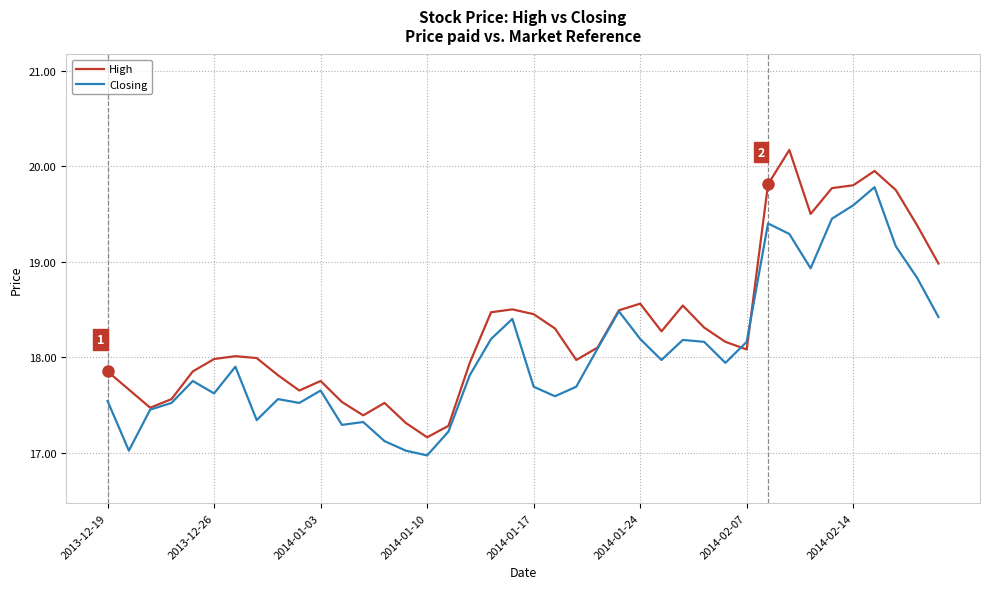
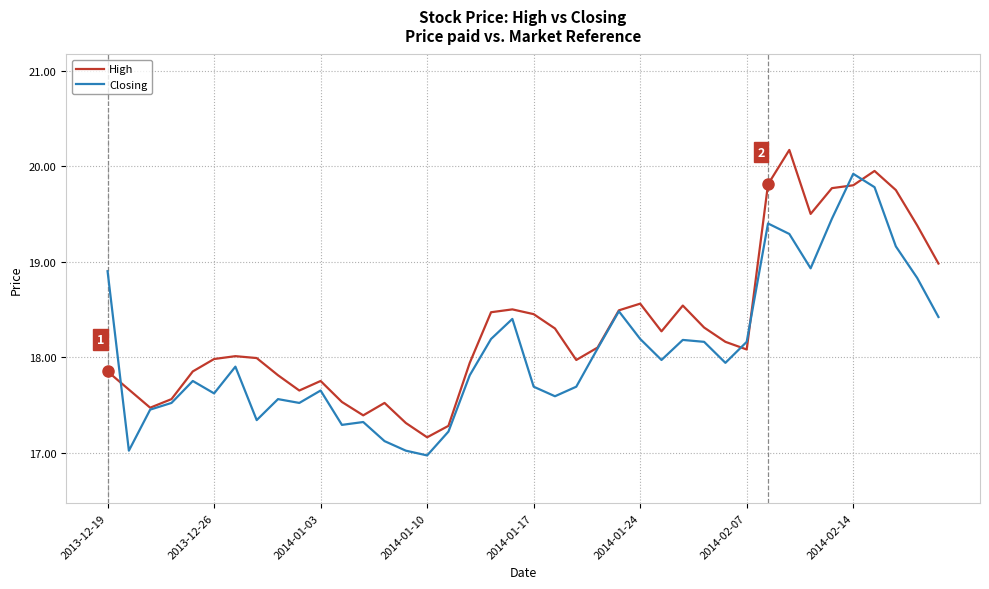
Closing, 2013-12-19: 17.5 -> 18.9
Closing, 2014-02-14: 19.6 -> 19.9
